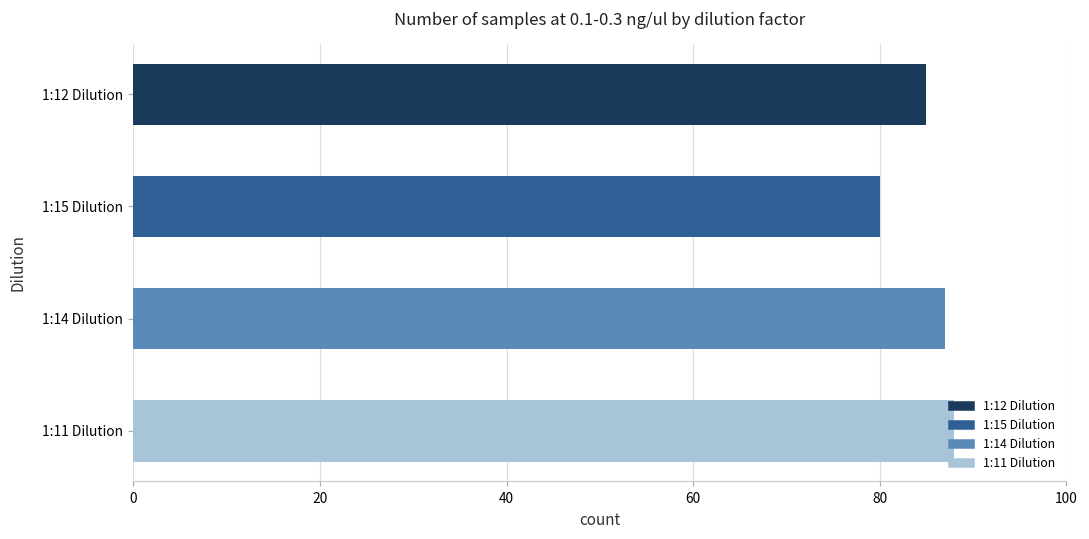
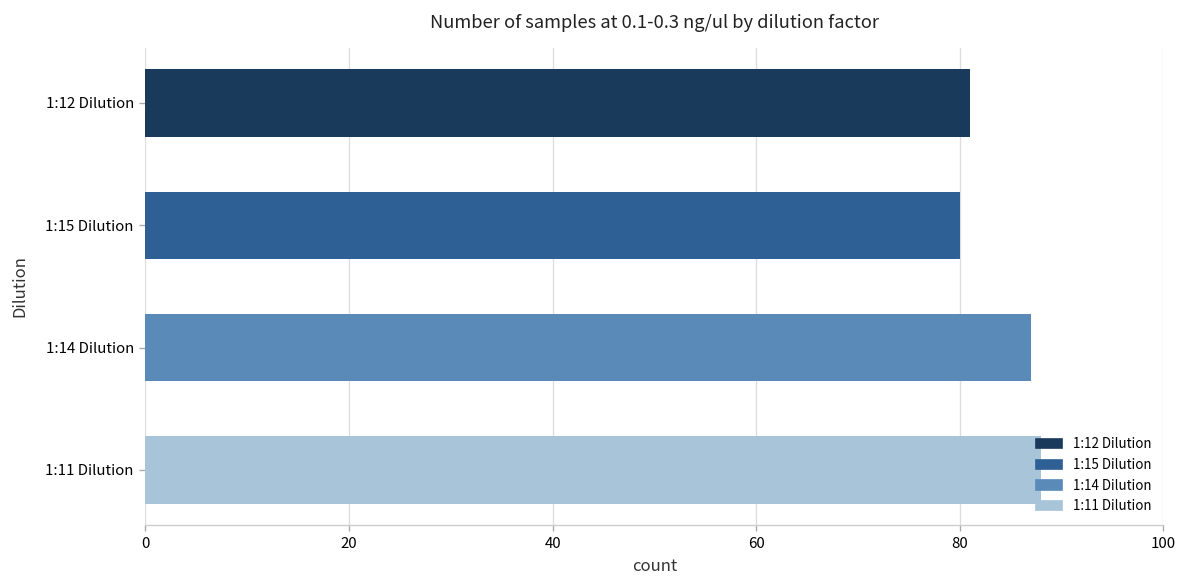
1:12 Dilution: 85 -> 81
